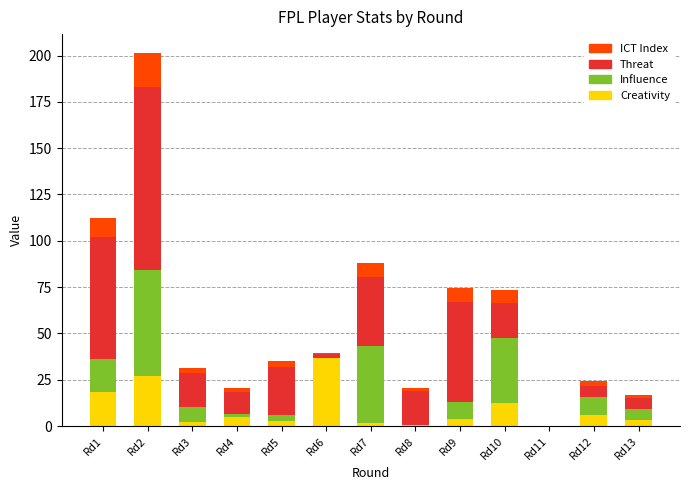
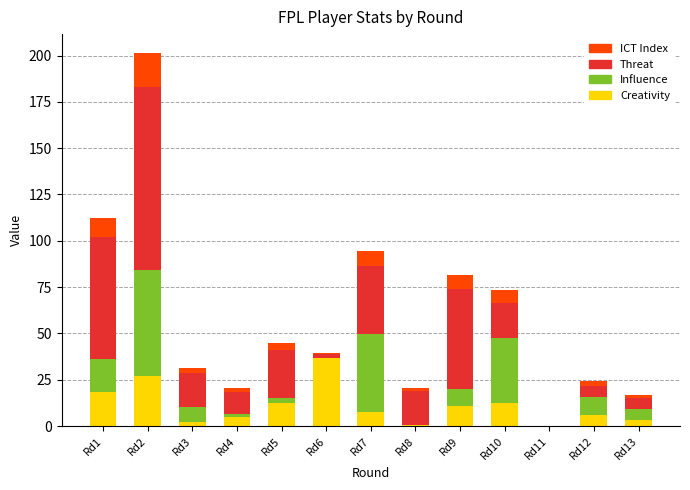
Creativity, Rd5: 3 -> 13
Creativity, Rd7: 1 -> 8
Creativity, Rd9: 4 -> 11
